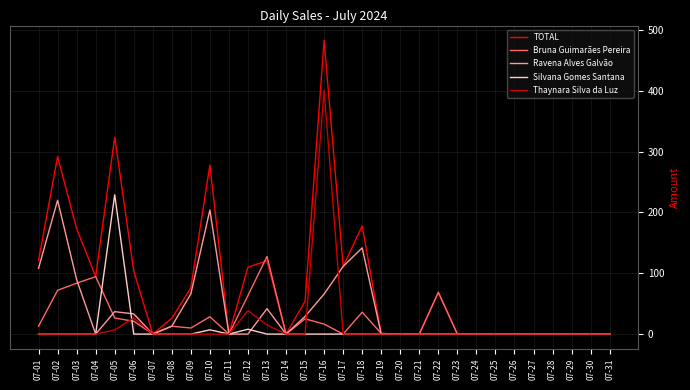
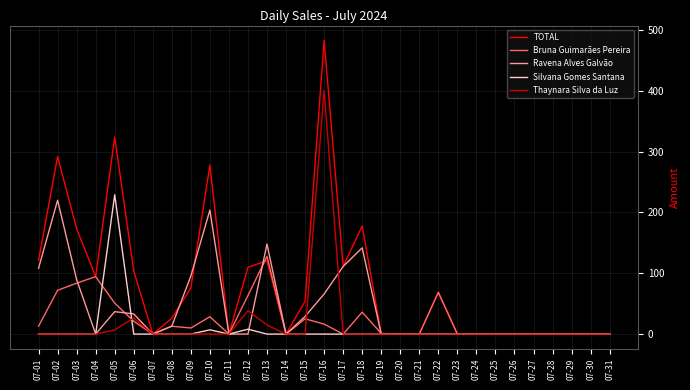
Bruna Guimarães Pereira, 07-05: 30 -> 50
Ravena Alves Galvão, 07-09: 70 -> 100
Ravena Alves Galvão, 07-13: 40 -> 150
